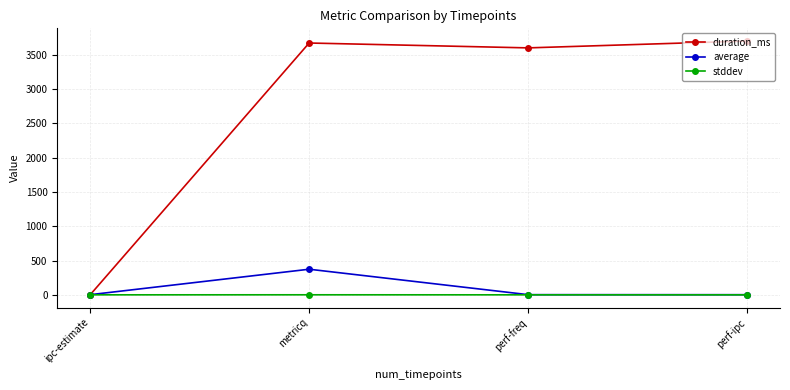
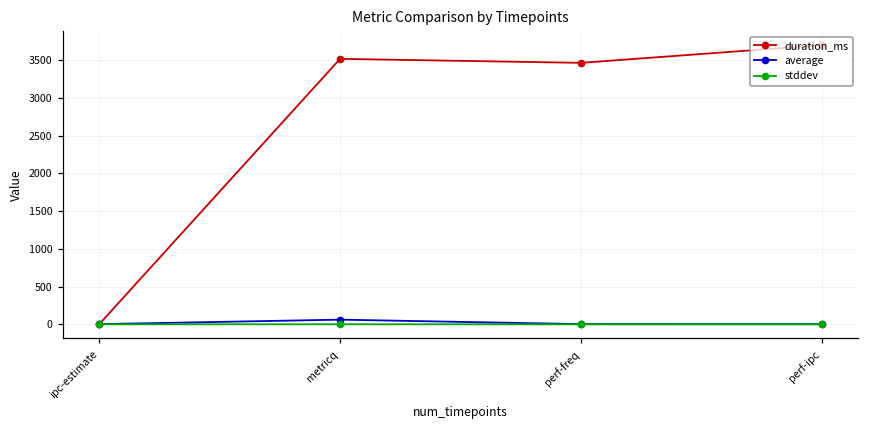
duration_ms, metricq: 3700 -> 3500
average, metricq: 400 -> 100
duration_ms, perf-freq: 3600 -> 3500
